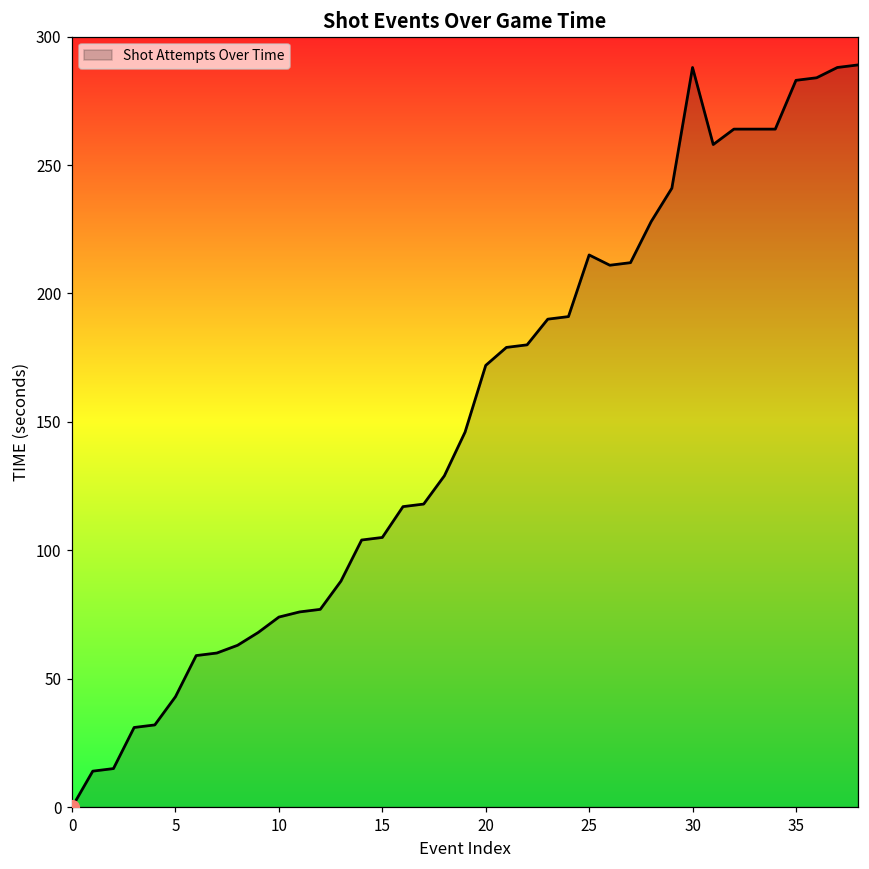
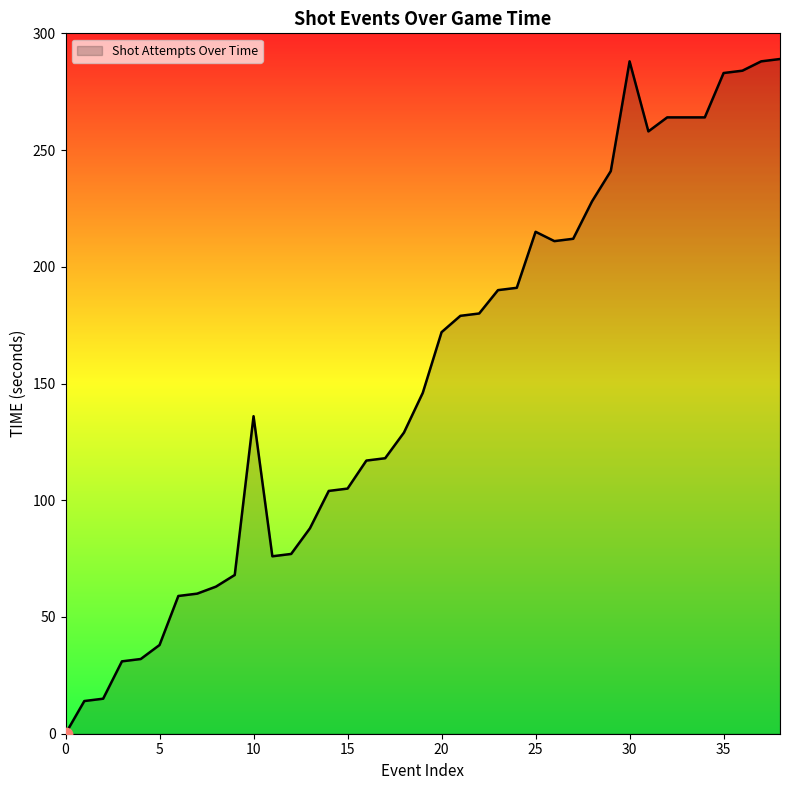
Shot Attempts Over Time, 5: 43 -> 38
Shot Attempts Over Time, 10: 74 -> 136
